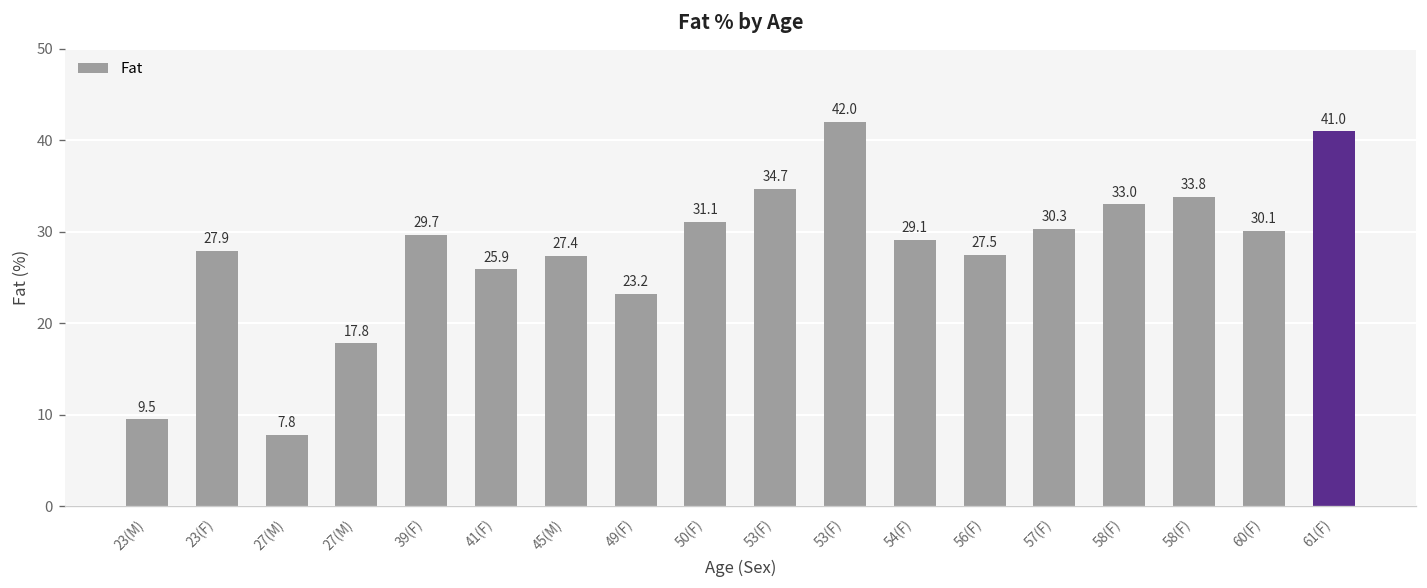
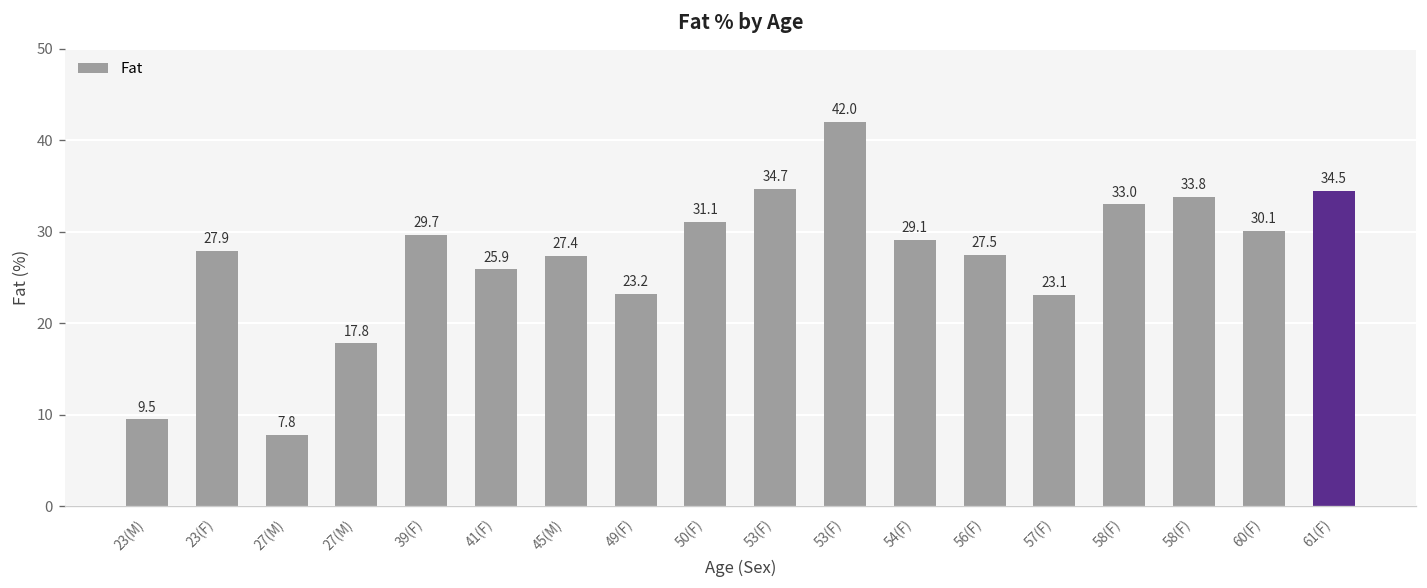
57(F): 30.3 -> 23.1
61(F): 41.0 -> 34.5
